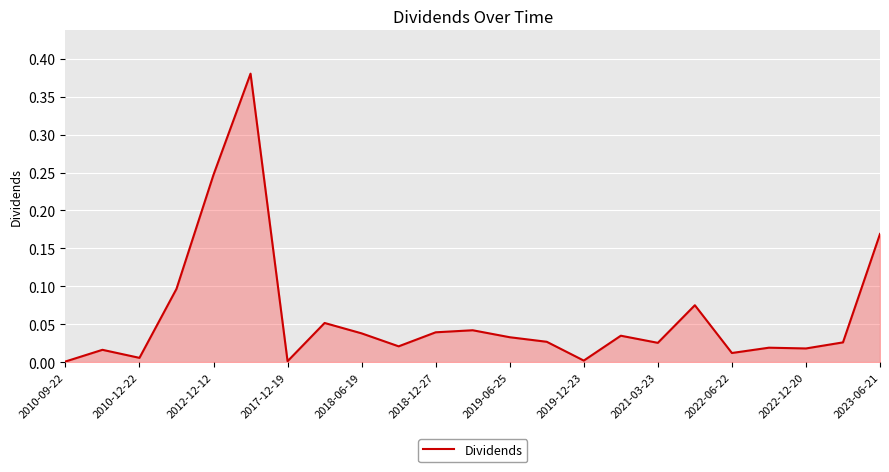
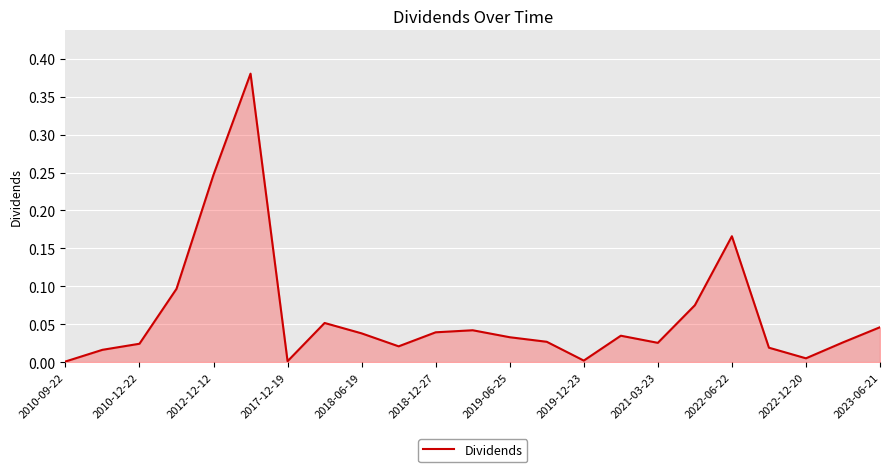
2010-12-22: 0.01 -> 0.02
2022-06-22: 0.01 -> 0.17
2022-12-20: 0.02 -> 0.01
2023-06-21: 0.17 -> 0.05
